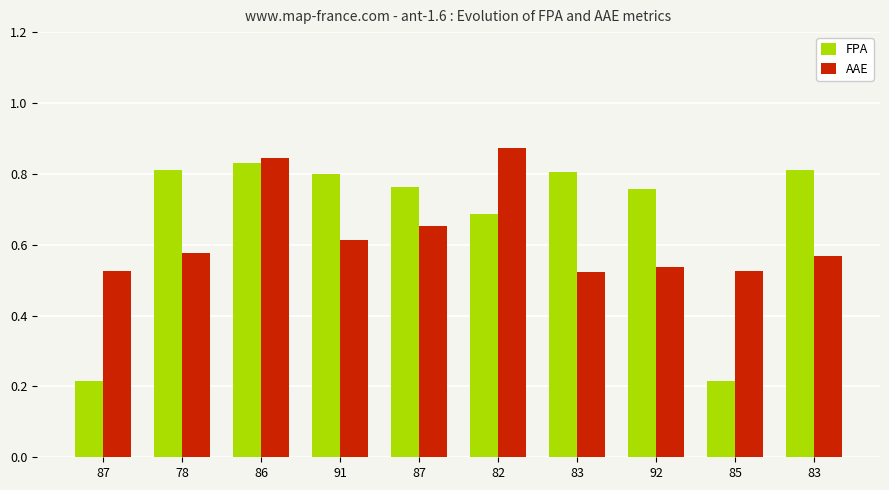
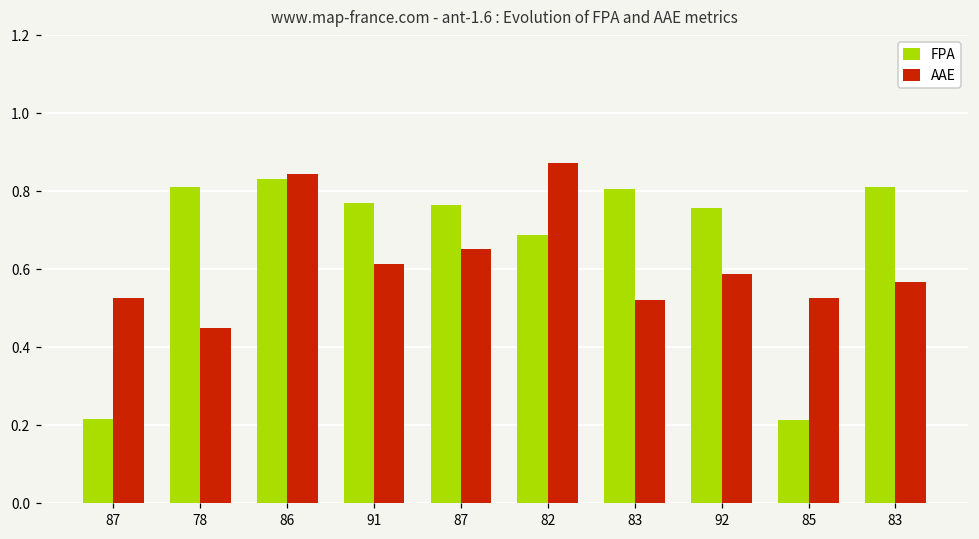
AAE, 78: 0.58 -> 0.45
FPA, 91: 0.80 -> 0.77
AAE, 92: 0.54 -> 0.59
